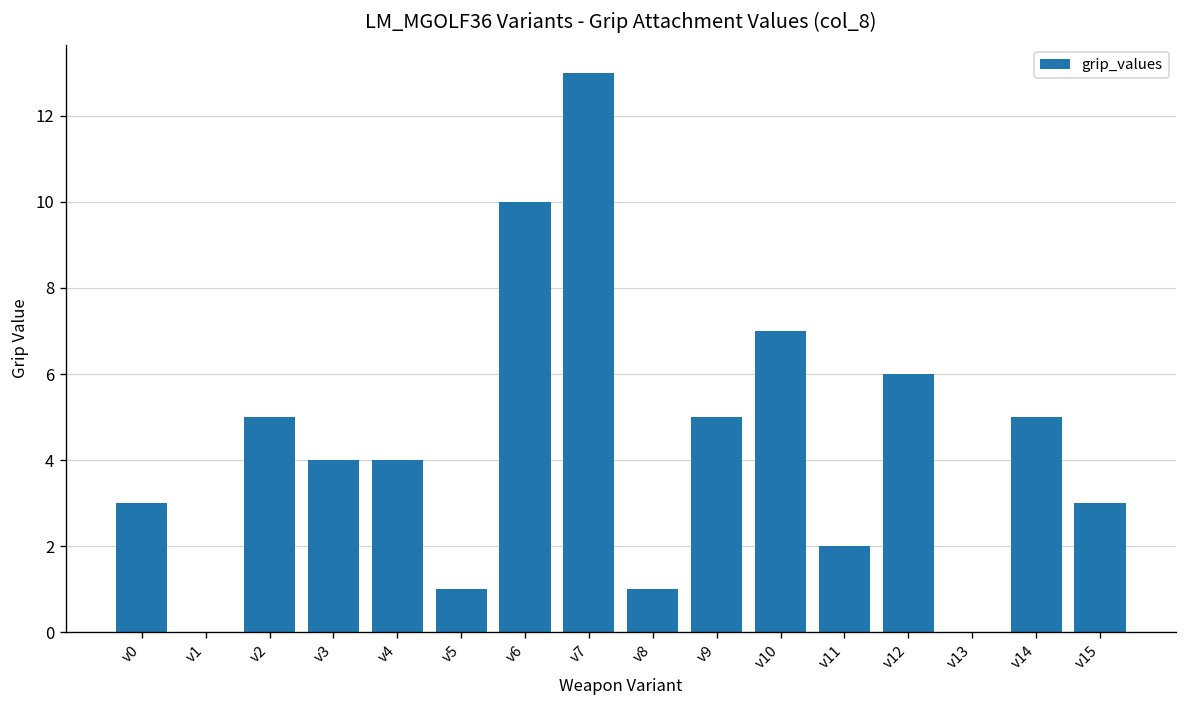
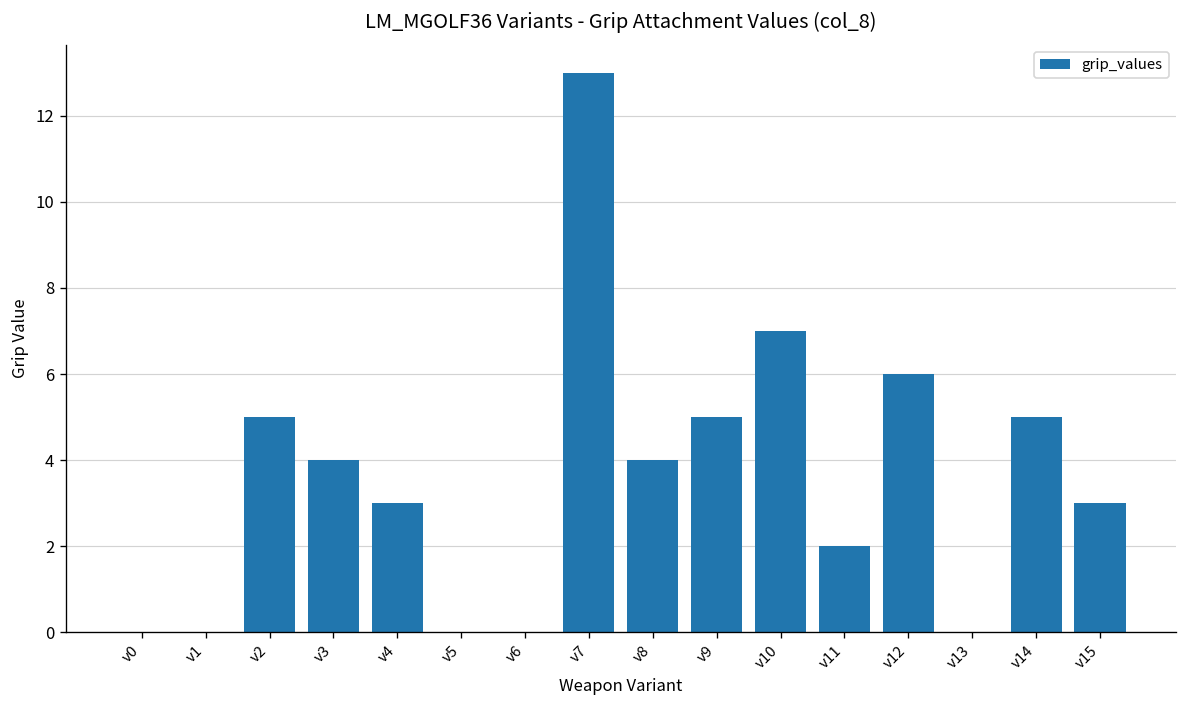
v0: 3 -> 0
v4: 4 -> 3
v5: 1 -> 0
v6: 10 -> 0
v8: 1 -> 4
